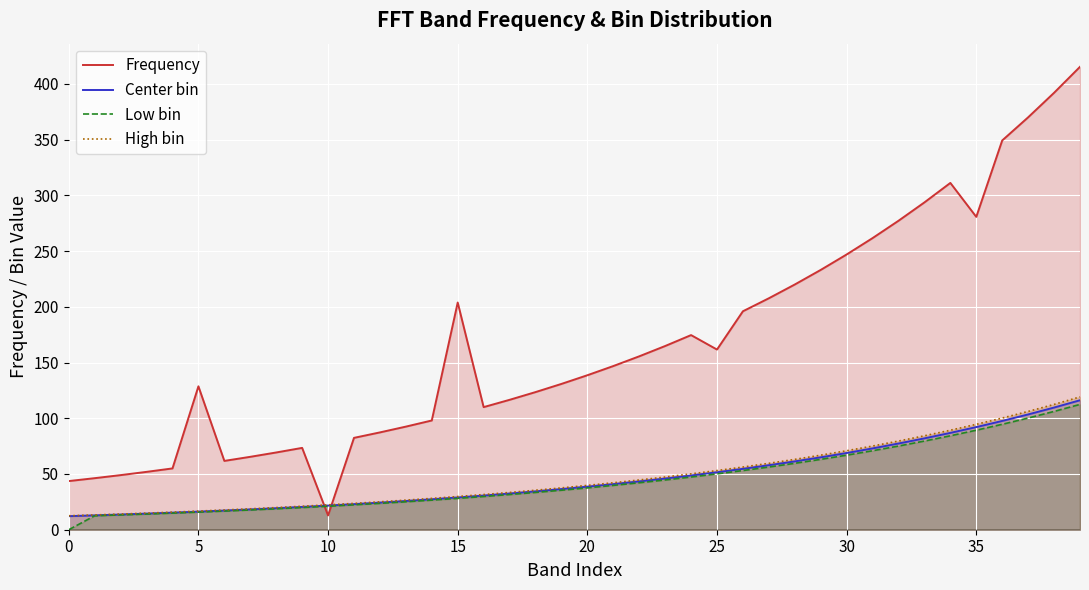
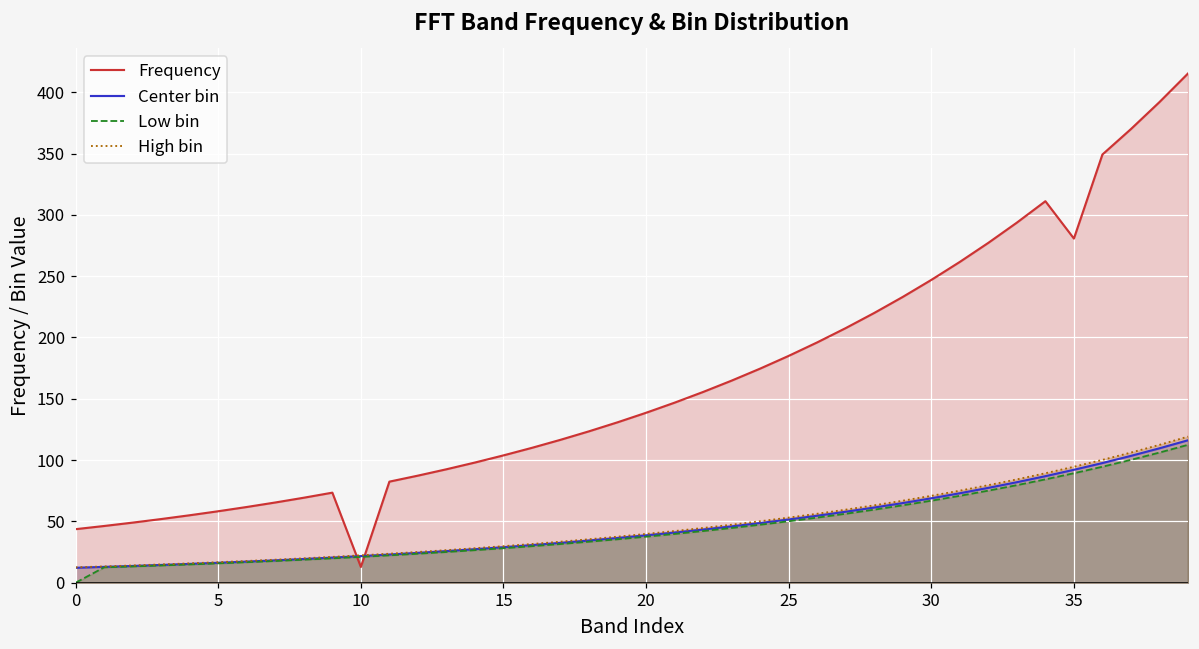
Frequency, 5: 129 -> 58
Frequency, 15: 204 -> 104
Frequency, 25: 162 -> 185
